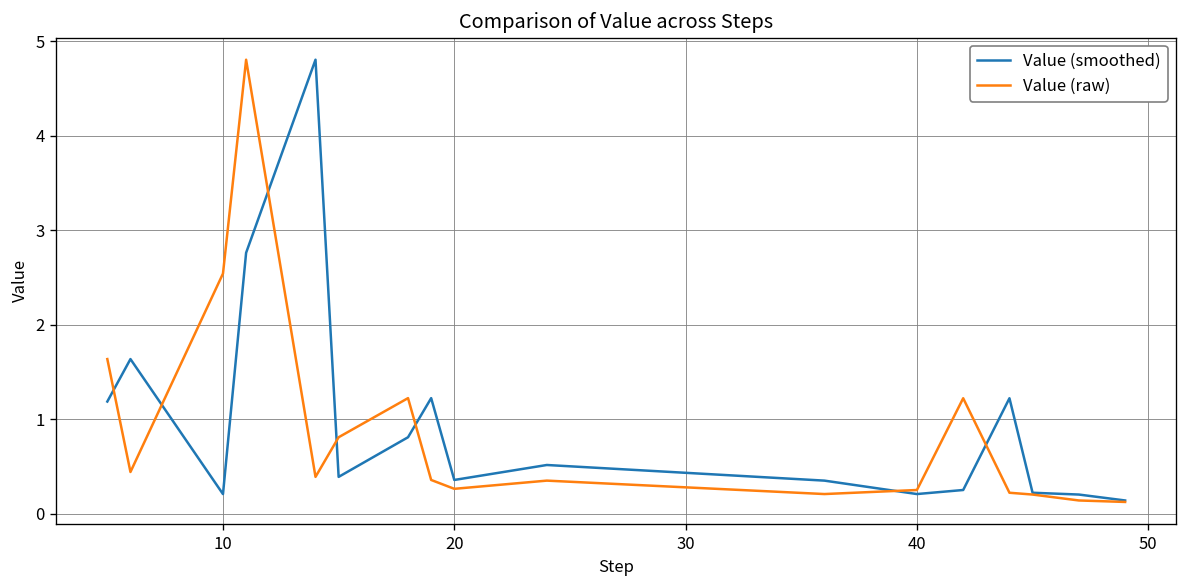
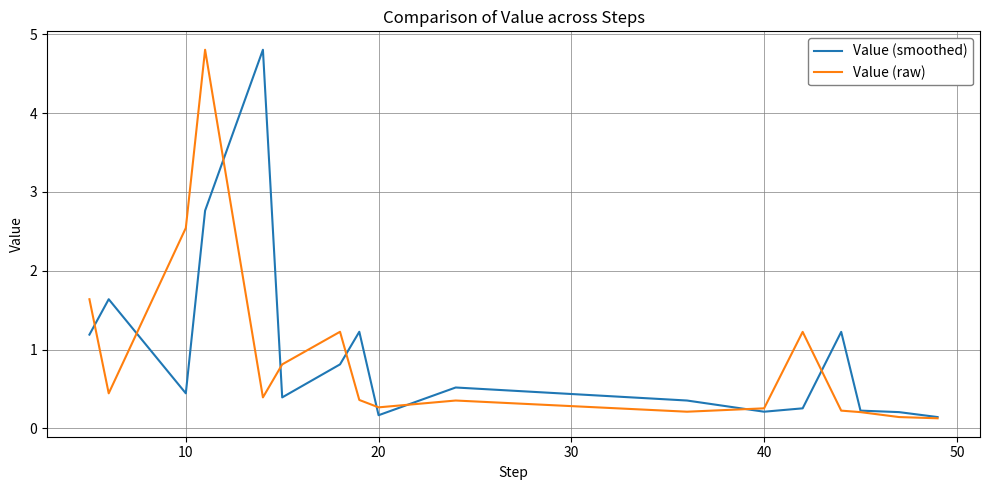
Value (smoothed), 10: 0.2 -> 0.4
Value (smoothed), 20: 0.4 -> 0.2
